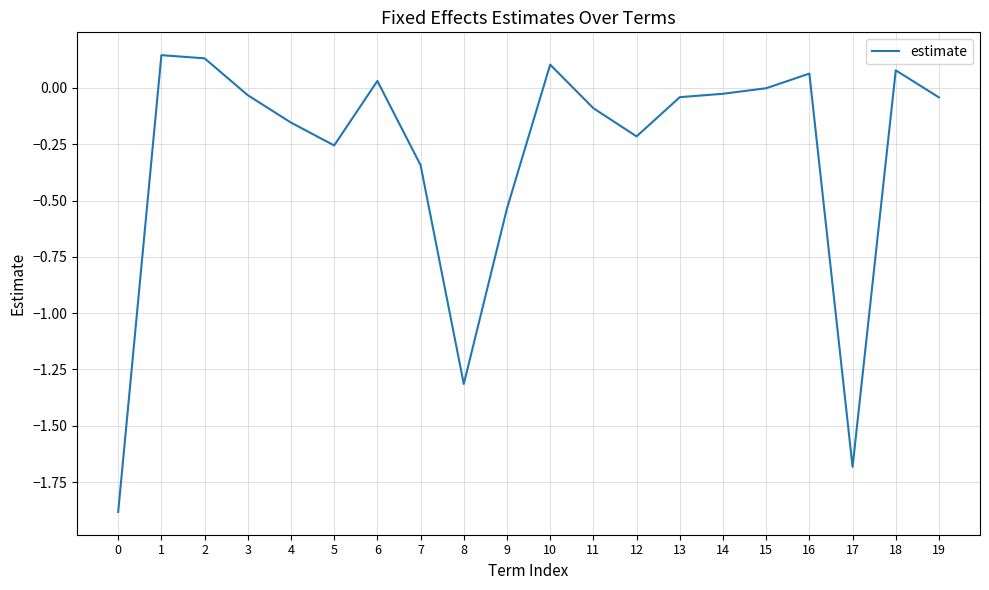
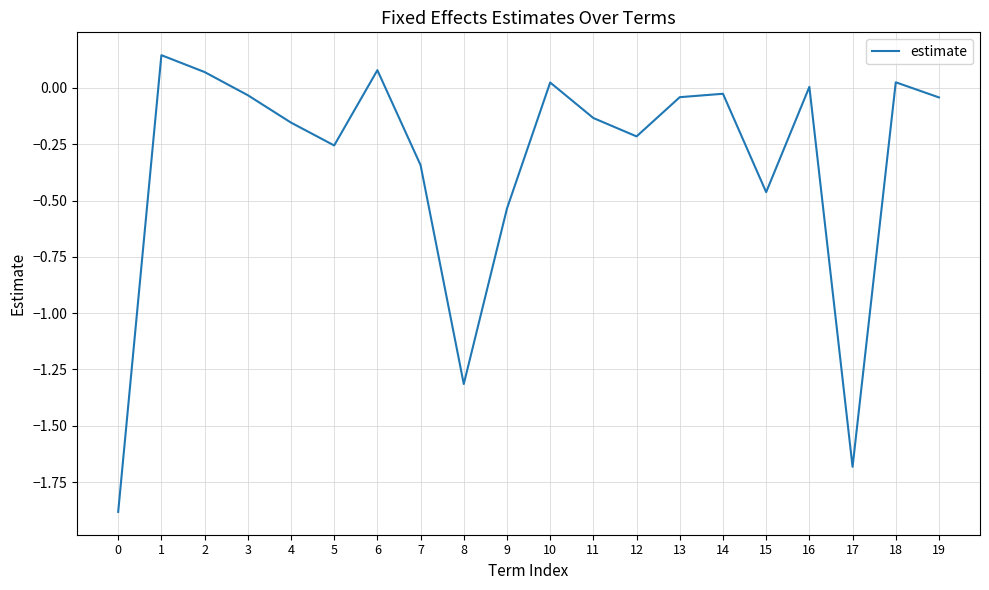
2: 0.13 -> 0.07
6: 0.03 -> 0.08
10: 0.10 -> 0.02
11: -0.09 -> -0.13
15: 0.00 -> -0.46
16: 0.06 -> 0.00
18: 0.08 -> 0.02
